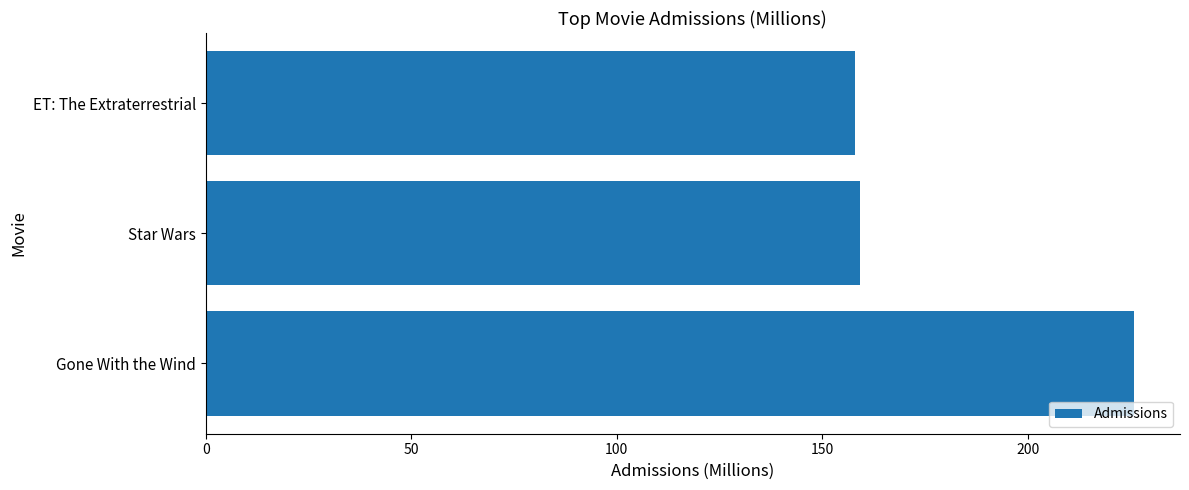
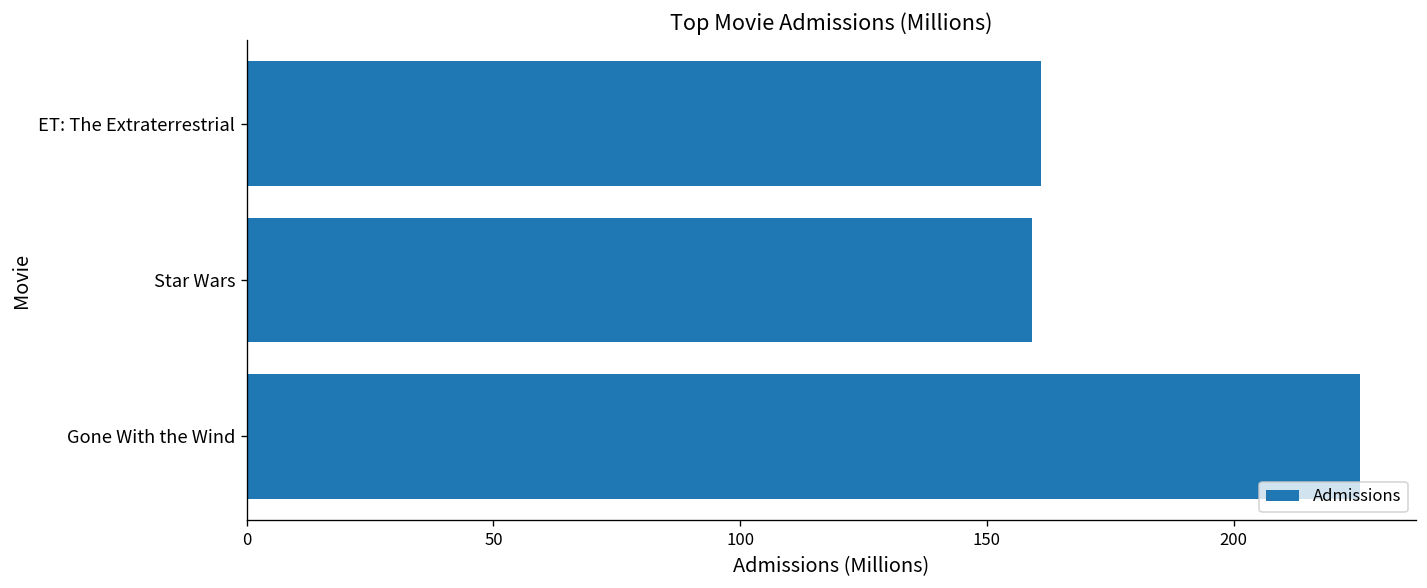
ET: The Extraterrestrial: 158 -> 161
